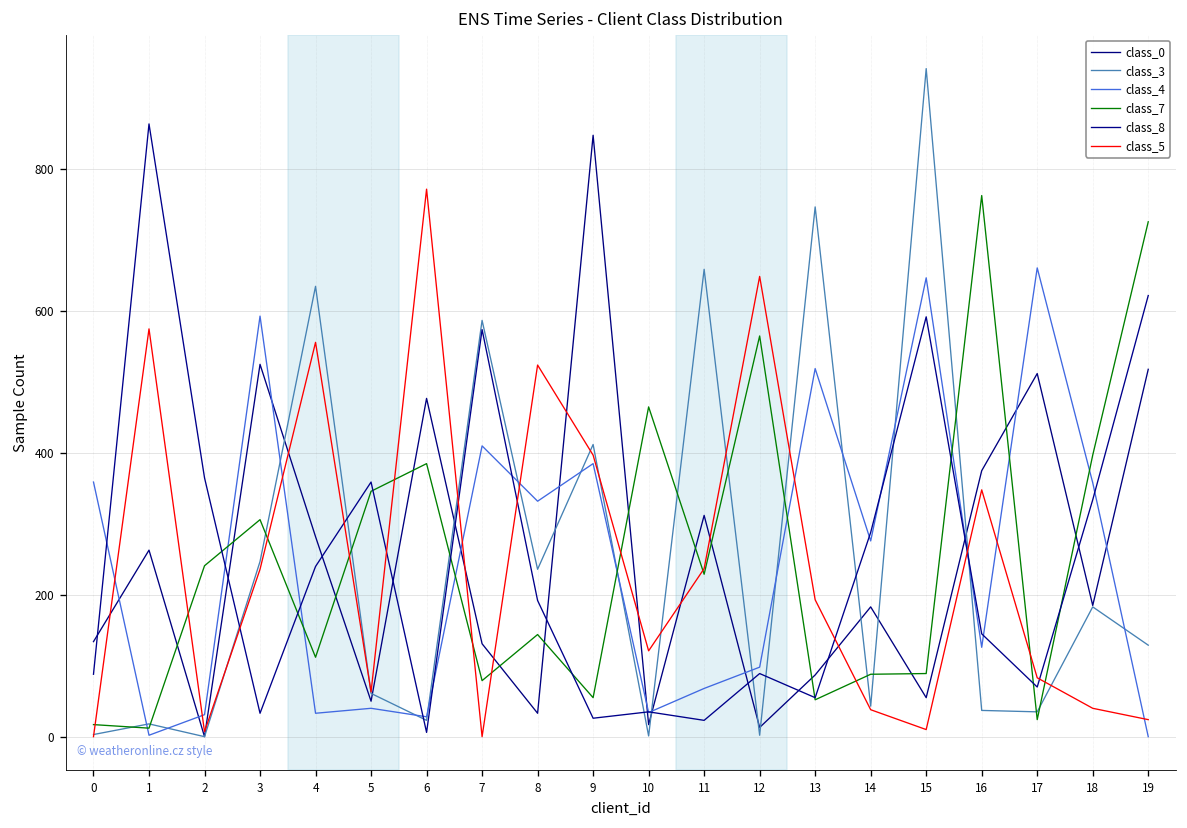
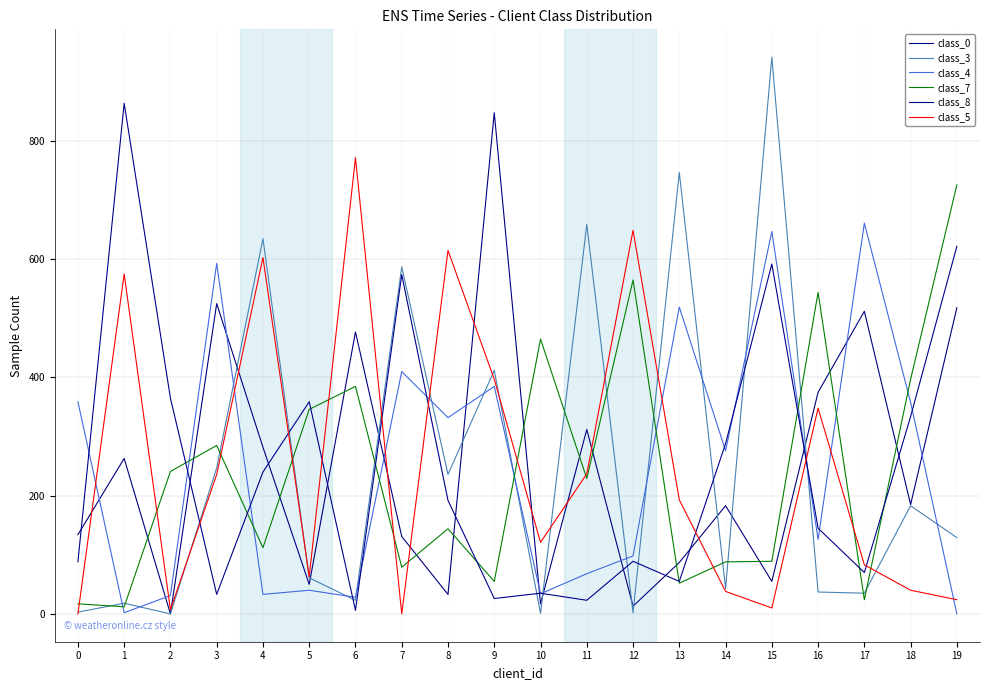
class_7, 3: 310 -> 290
class_5, 4: 560 -> 600
class_5, 8: 520 -> 620
class_7, 16: 760 -> 540
